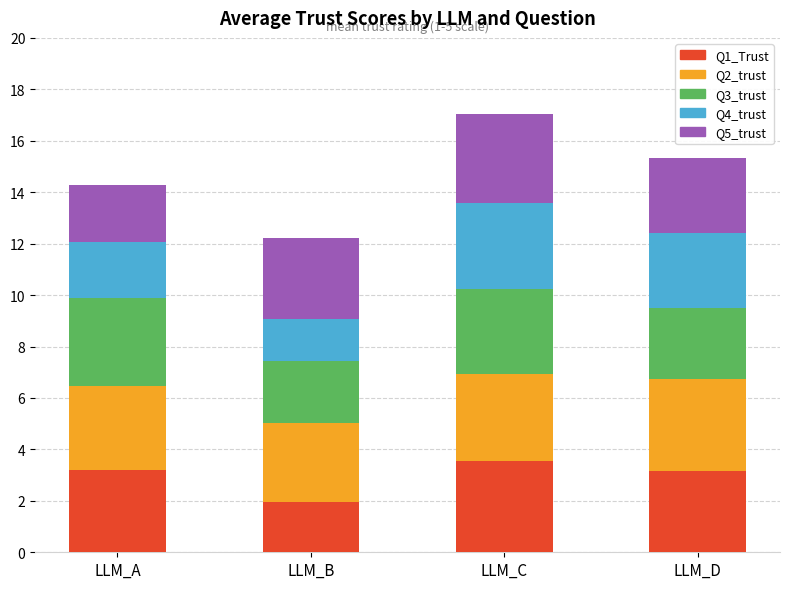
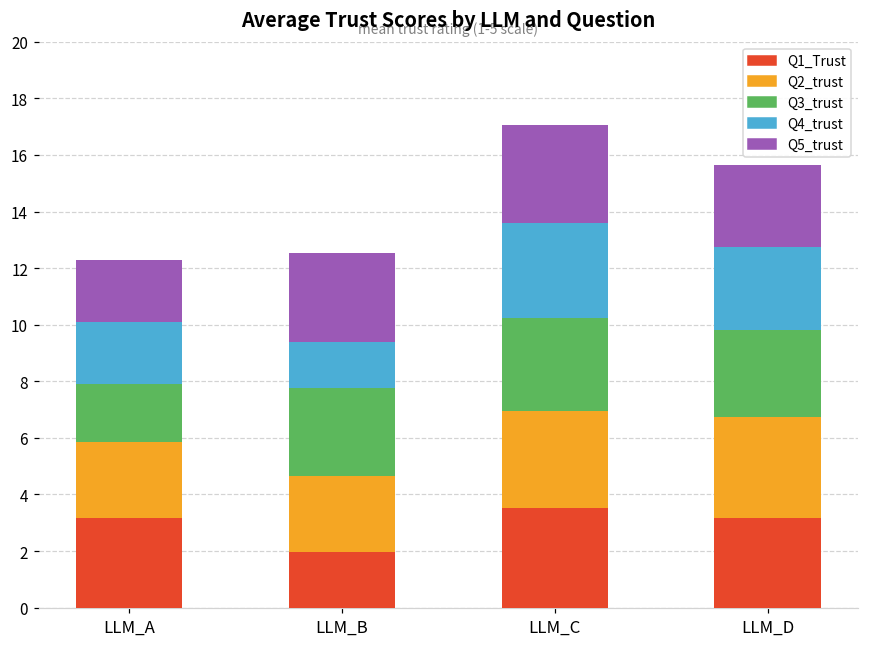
Q2_trust, LLM_A: 3.3 -> 2.7
Q3_trust, LLM_A: 3.5 -> 2.1
Q2_trust, LLM_B: 3.0 -> 2.7
Q3_trust, LLM_B: 2.4 -> 3.1
Q3_trust, LLM_D: 2.7 -> 3.1
